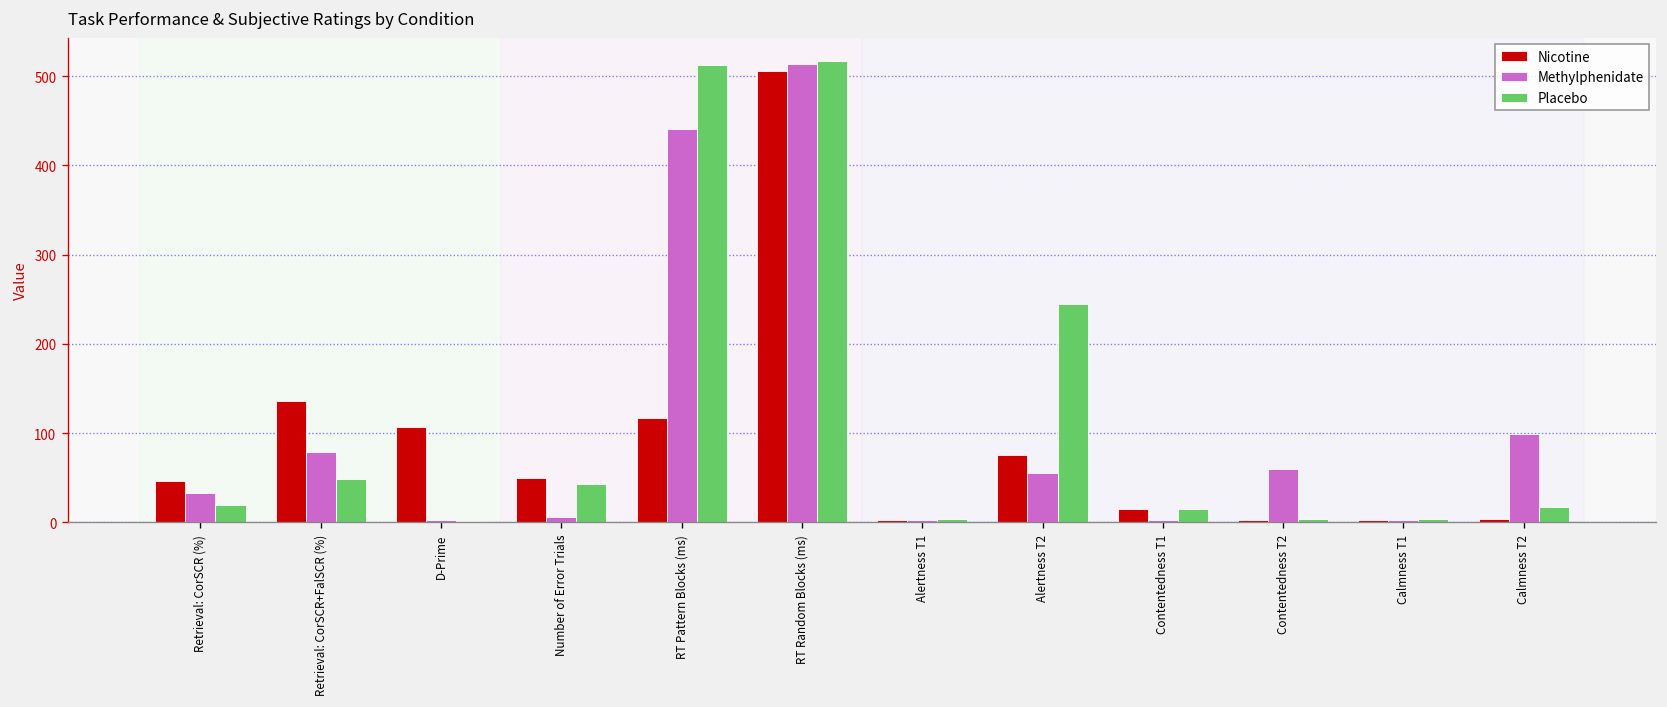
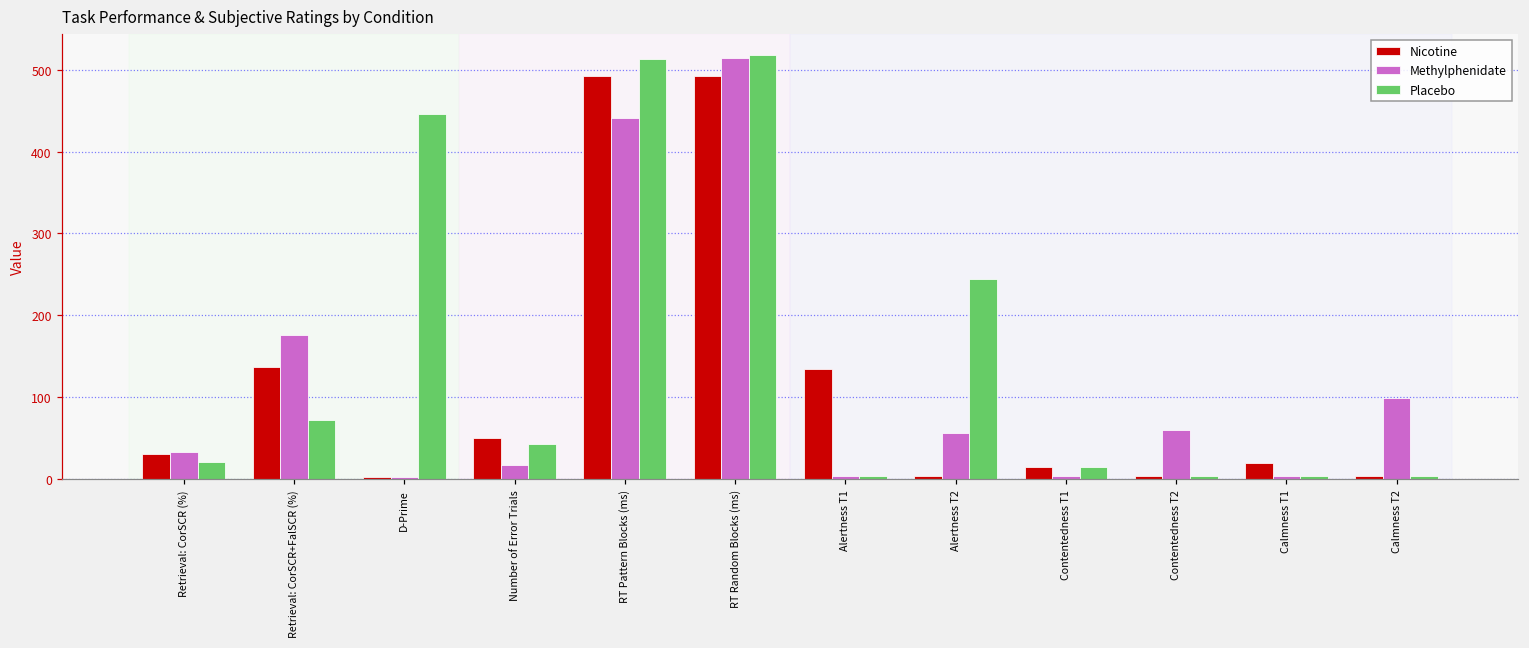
Nicotine, Retrieval: CorSCR (%): 50 -> 30
Methylphenidate, Retrieval: CorSCR+FalSCR (%): 80 -> 180
Placebo, Retrieval: CorSCR+FalSCR (%): 50 -> 70
Nicotine, D-Prime: 110 -> 0
Placebo, D-Prime: 0 -> 450
Methylphenidate, Number of Error Trials: 10 -> 20
Nicotine, RT Pattern Blocks (ms): 120 -> 490
Nicotine, RT Random Blocks (ms): 510 -> 490
Nicotine, Alertness T1: 0 -> 130
Nicotine, Alertness T2: 80 -> 0
Nicotine, Calmness T1: 0 -> 20
Placebo, Calmness T2: 20 -> 0
